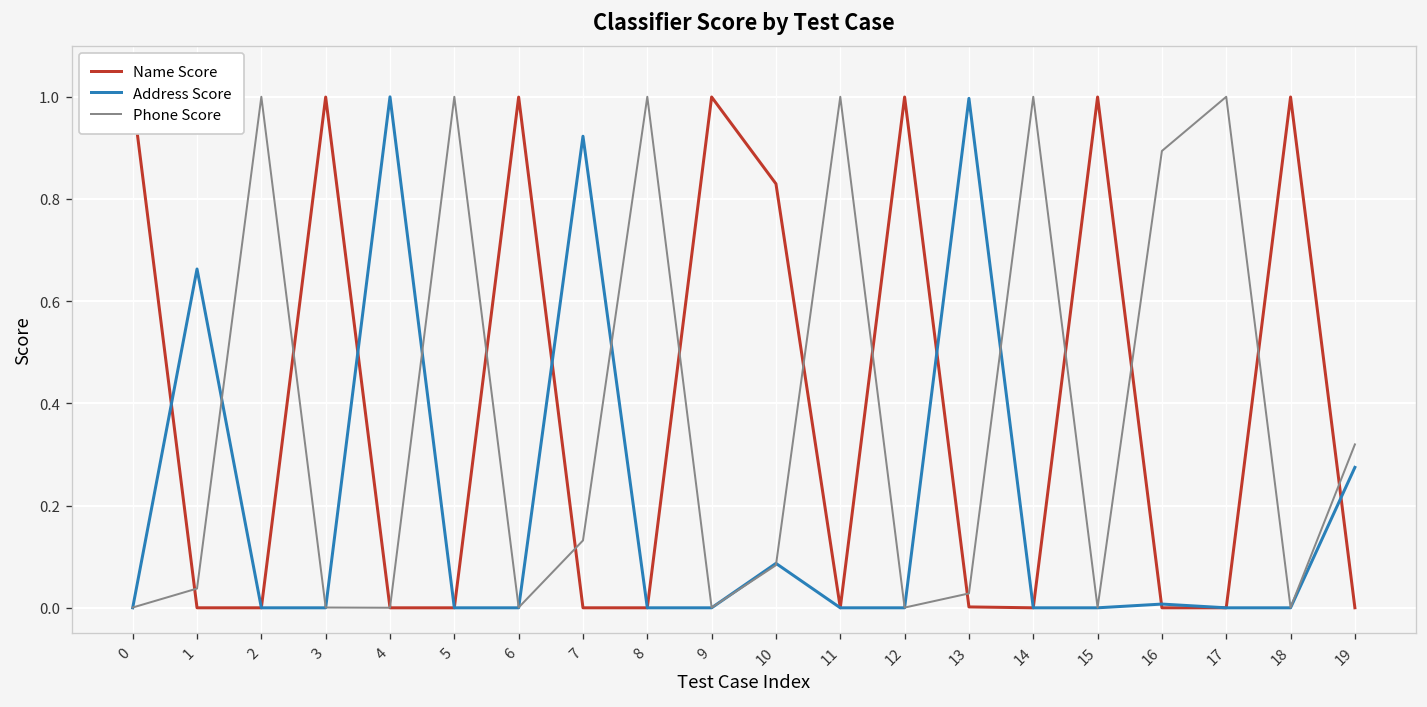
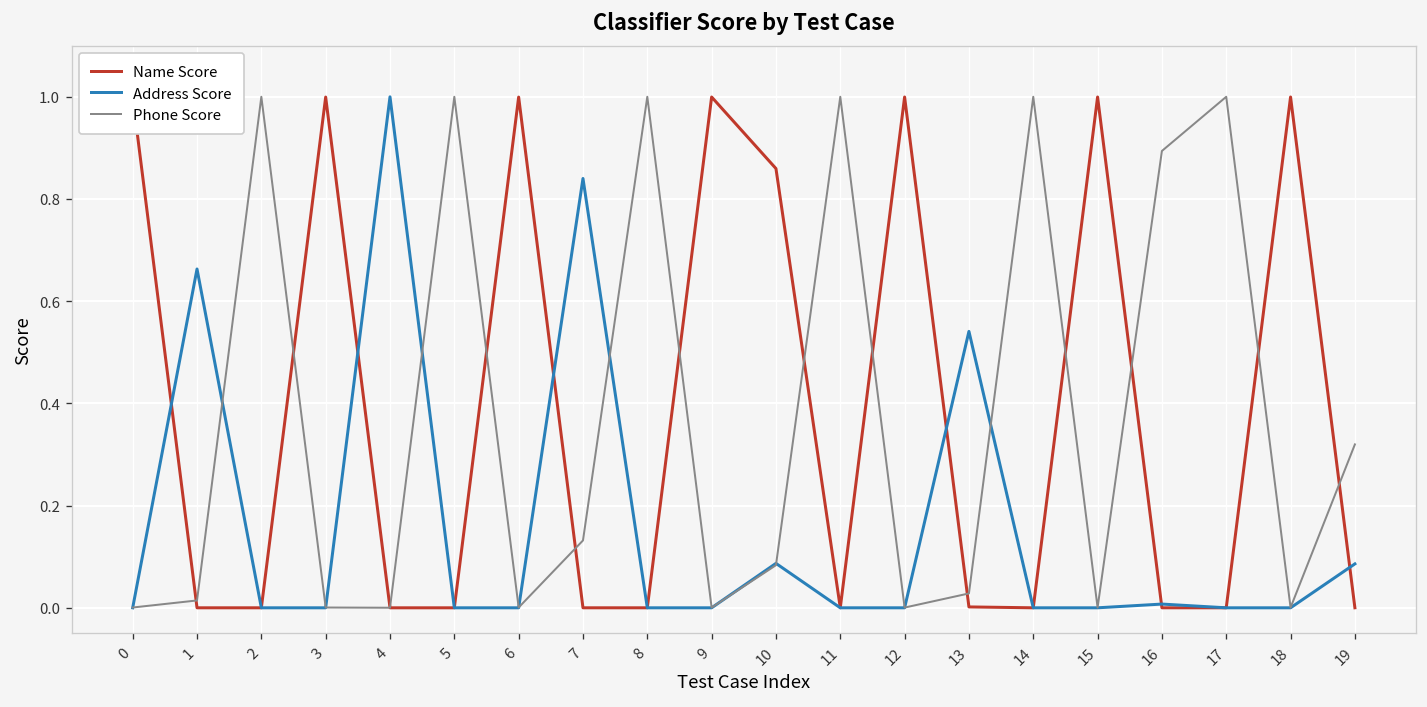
Phone Score, 1: 0.04 -> 0.01
Address Score, 7: 0.92 -> 0.84
Name Score, 10: 0.83 -> 0.86
Address Score, 13: 1.00 -> 0.54
Address Score, 19: 0.27 -> 0.09
